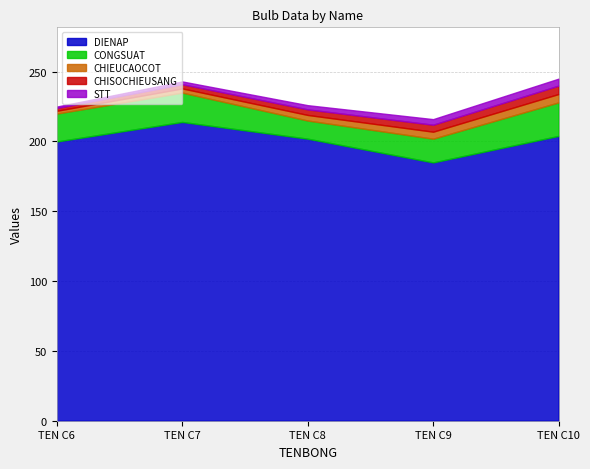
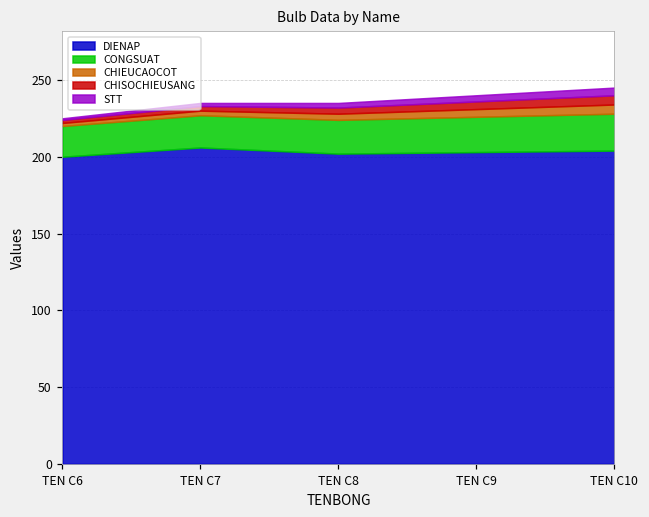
DIENAP, TEN C7: 214 -> 206
CONGSUAT, TEN C8: 13 -> 22
DIENAP, TEN C9: 185 -> 203
CONGSUAT, TEN C9: 17 -> 23
